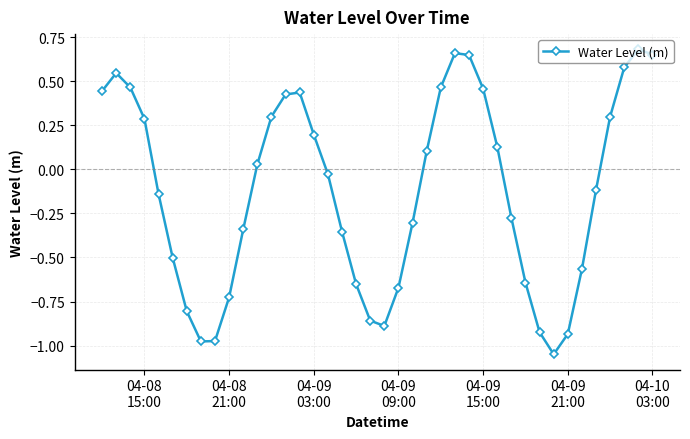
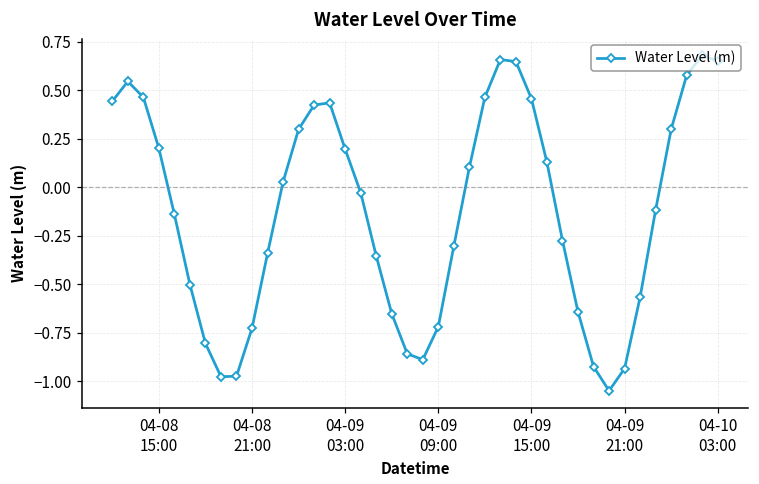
04-08 15:00: 0.29 -> 0.20
04-09 09:00: -0.67 -> -0.72
